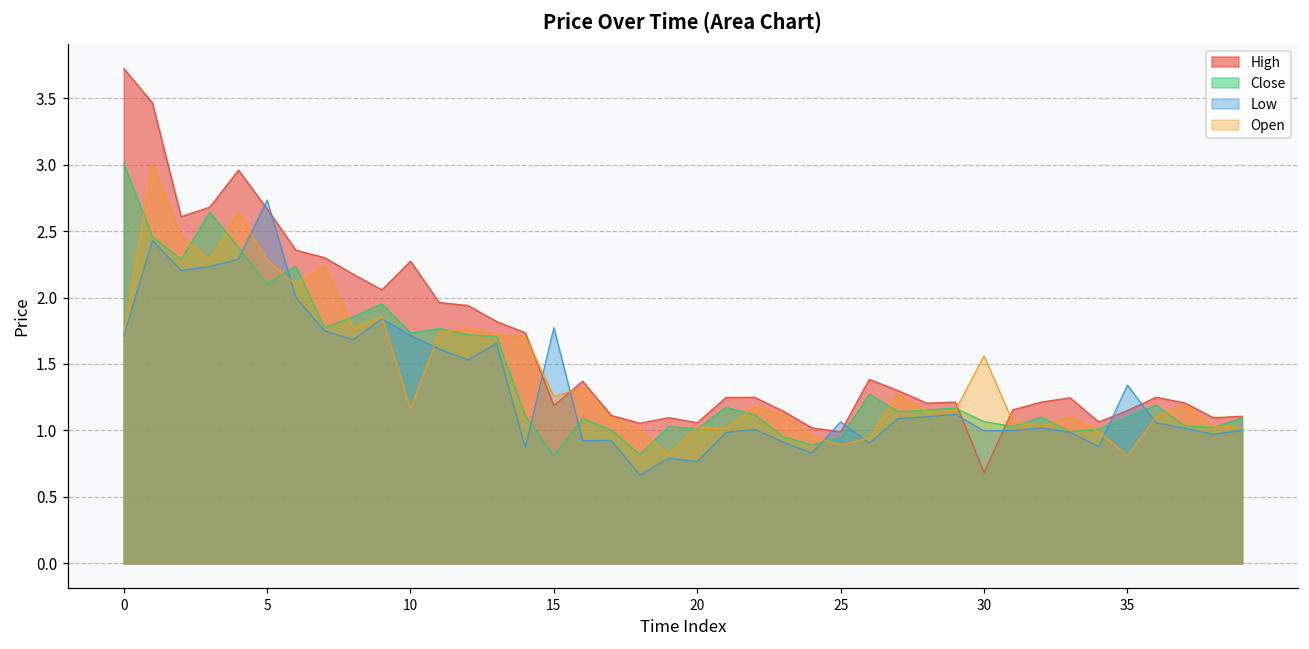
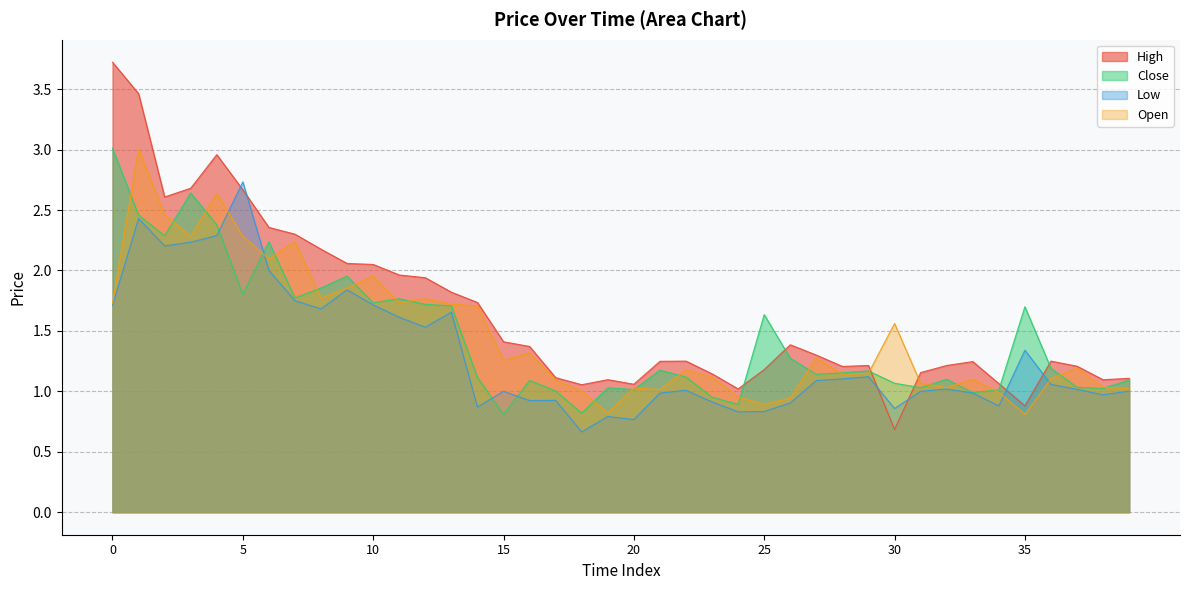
Close, 5: 2.10 -> 1.80
High, 10: 2.27 -> 2.05
Open, 10: 1.16 -> 1.95
High, 15: 1.19 -> 1.41
Low, 15: 1.77 -> 1.00
High, 25: 0.99 -> 1.18
Close, 25: 0.95 -> 1.63
Low, 25: 1.07 -> 0.83
Low, 30: 1.00 -> 0.86
High, 35: 1.15 -> 0.88
Close, 35: 1.1 -> 1.7
